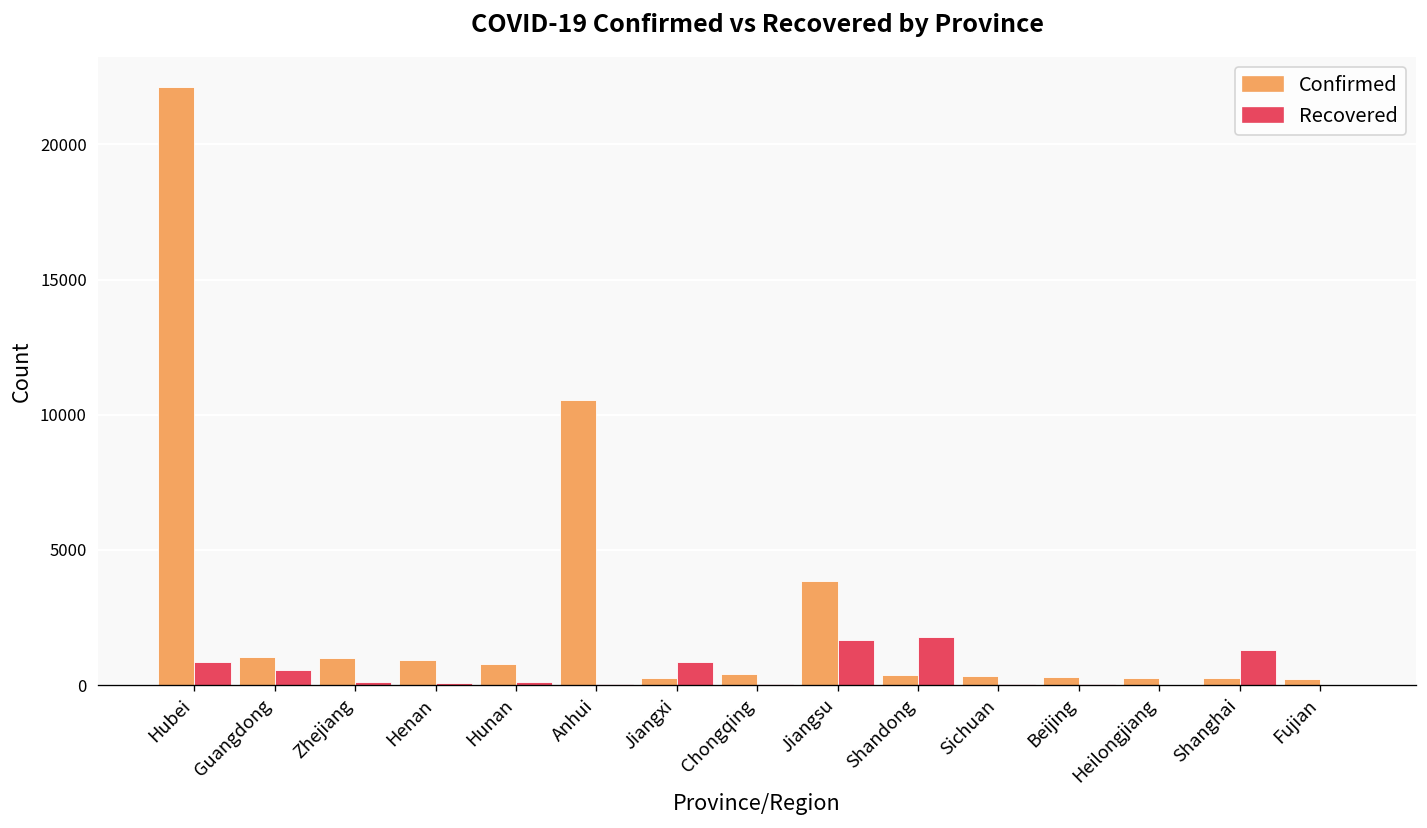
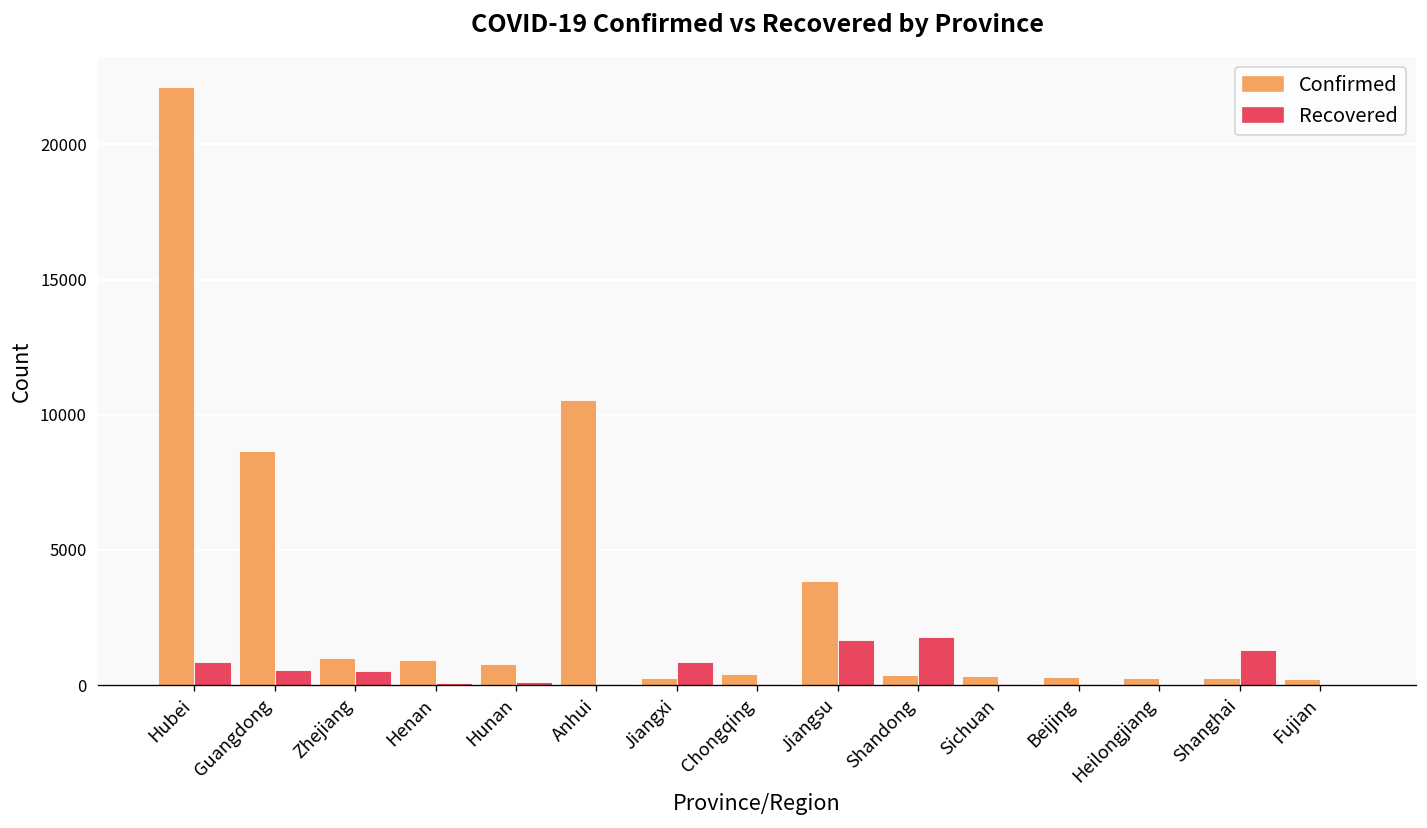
Confirmed, Guangdong: 1000 -> 8600
Recovered, Zhejiang: 100 -> 500
